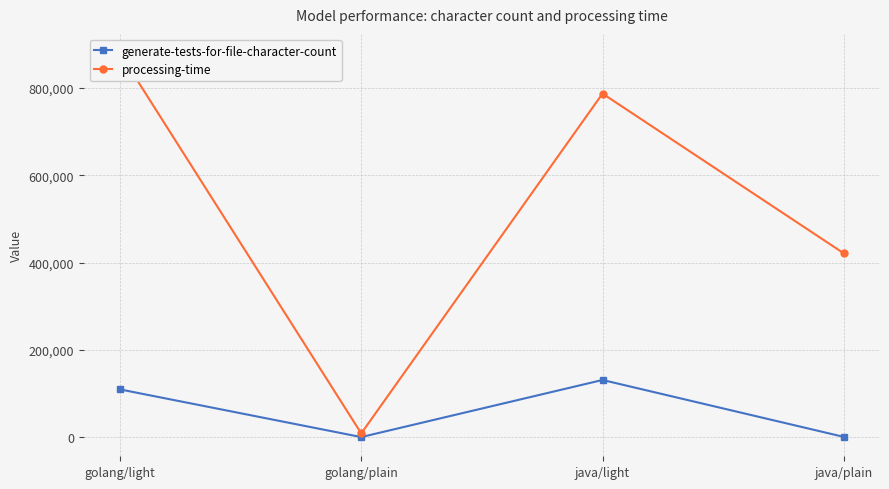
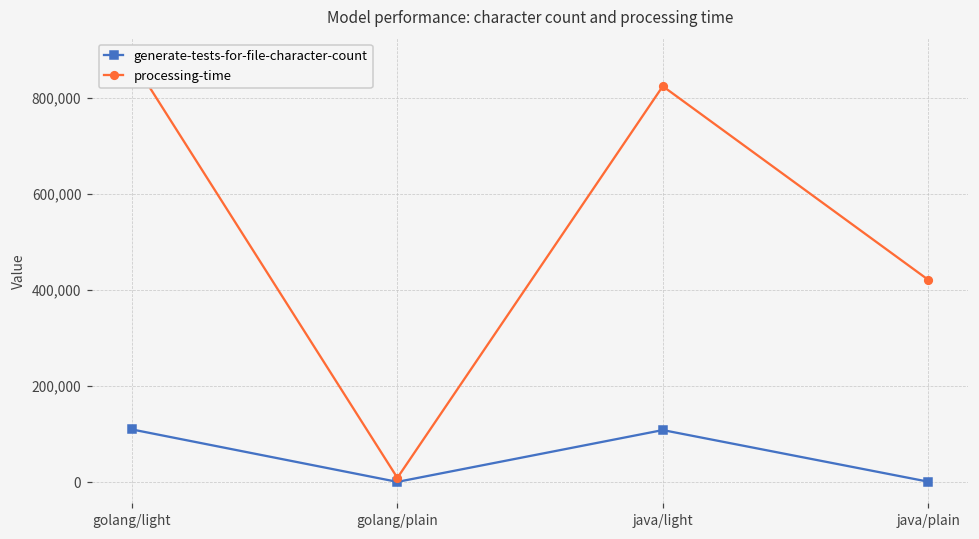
generate-tests-for-file-character-count, java/light: 130,000 -> 110,000
processing-time, java/light: 790,000 -> 820,000
